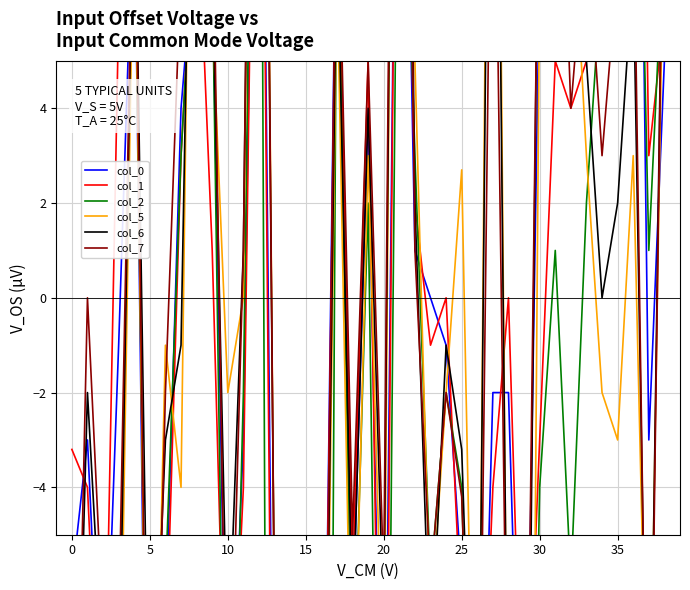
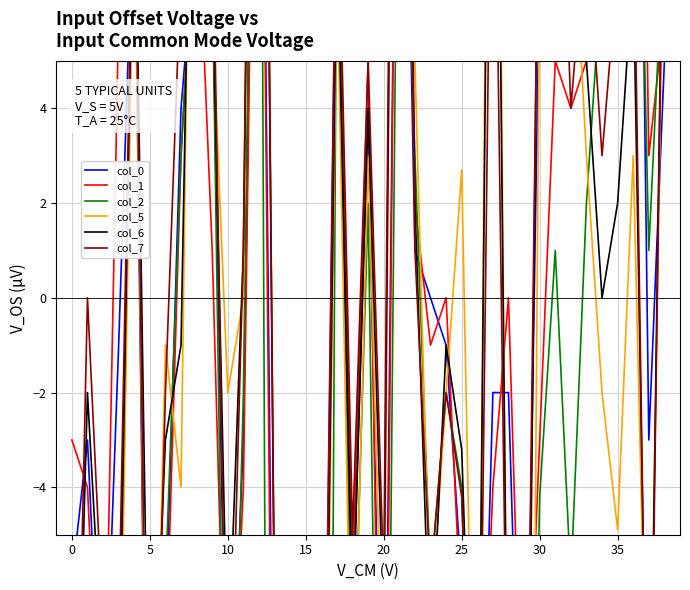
col_1, 0: -3.2 -> -3.0
col_2, 30: -4.0 -> -4.2
col_5, 35: -3.0 -> -4.9
